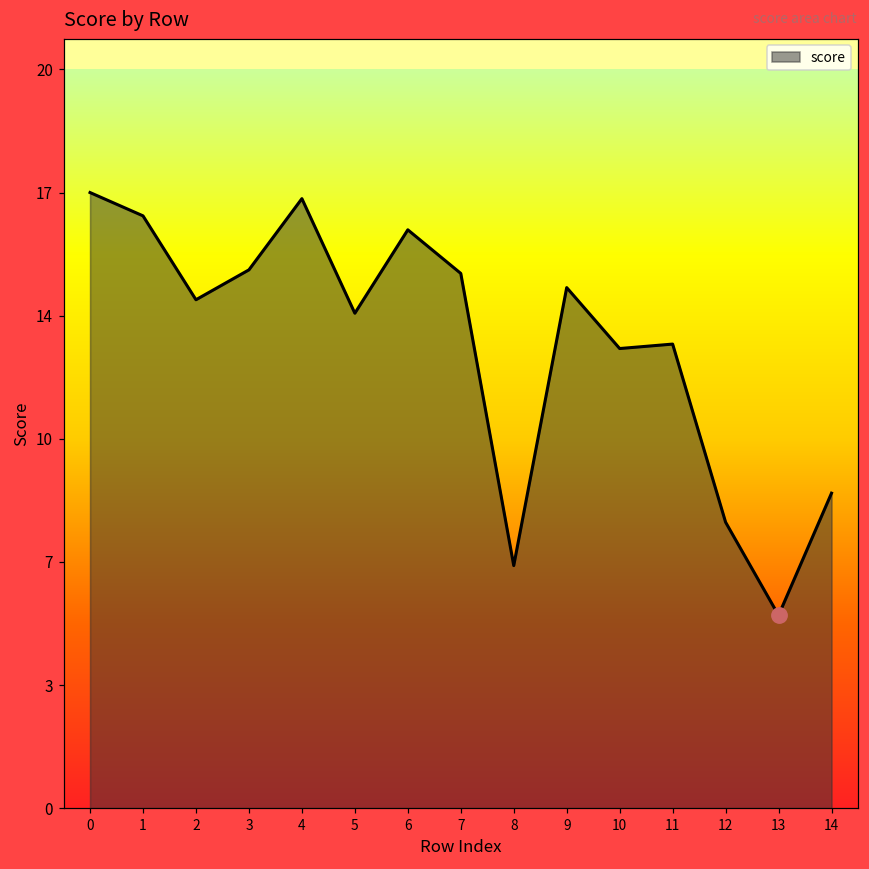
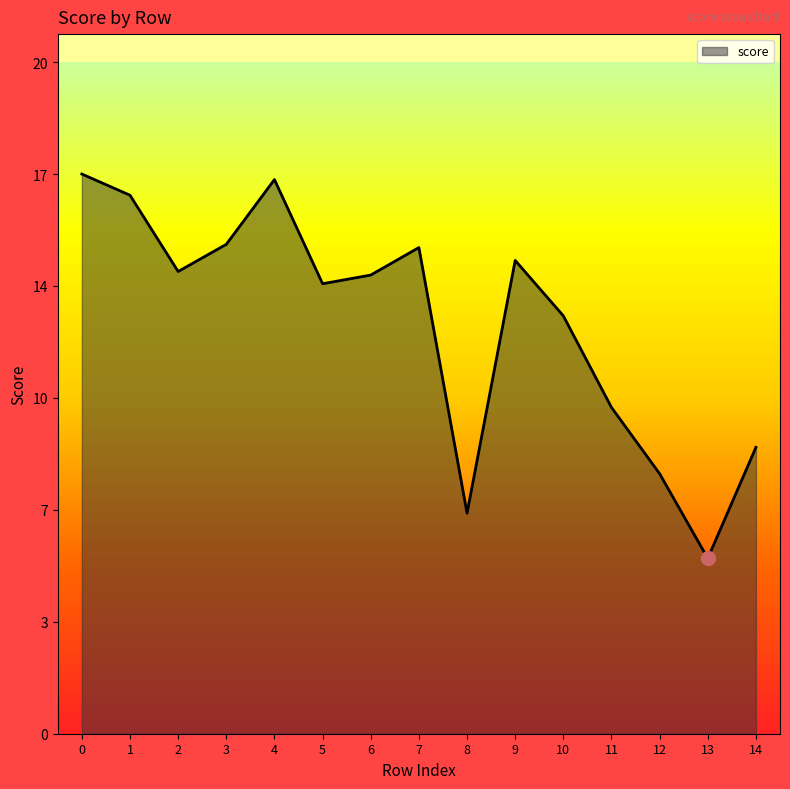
score, 6: 15.9 -> 13.9
score, 11: 12.7 -> 9.9
